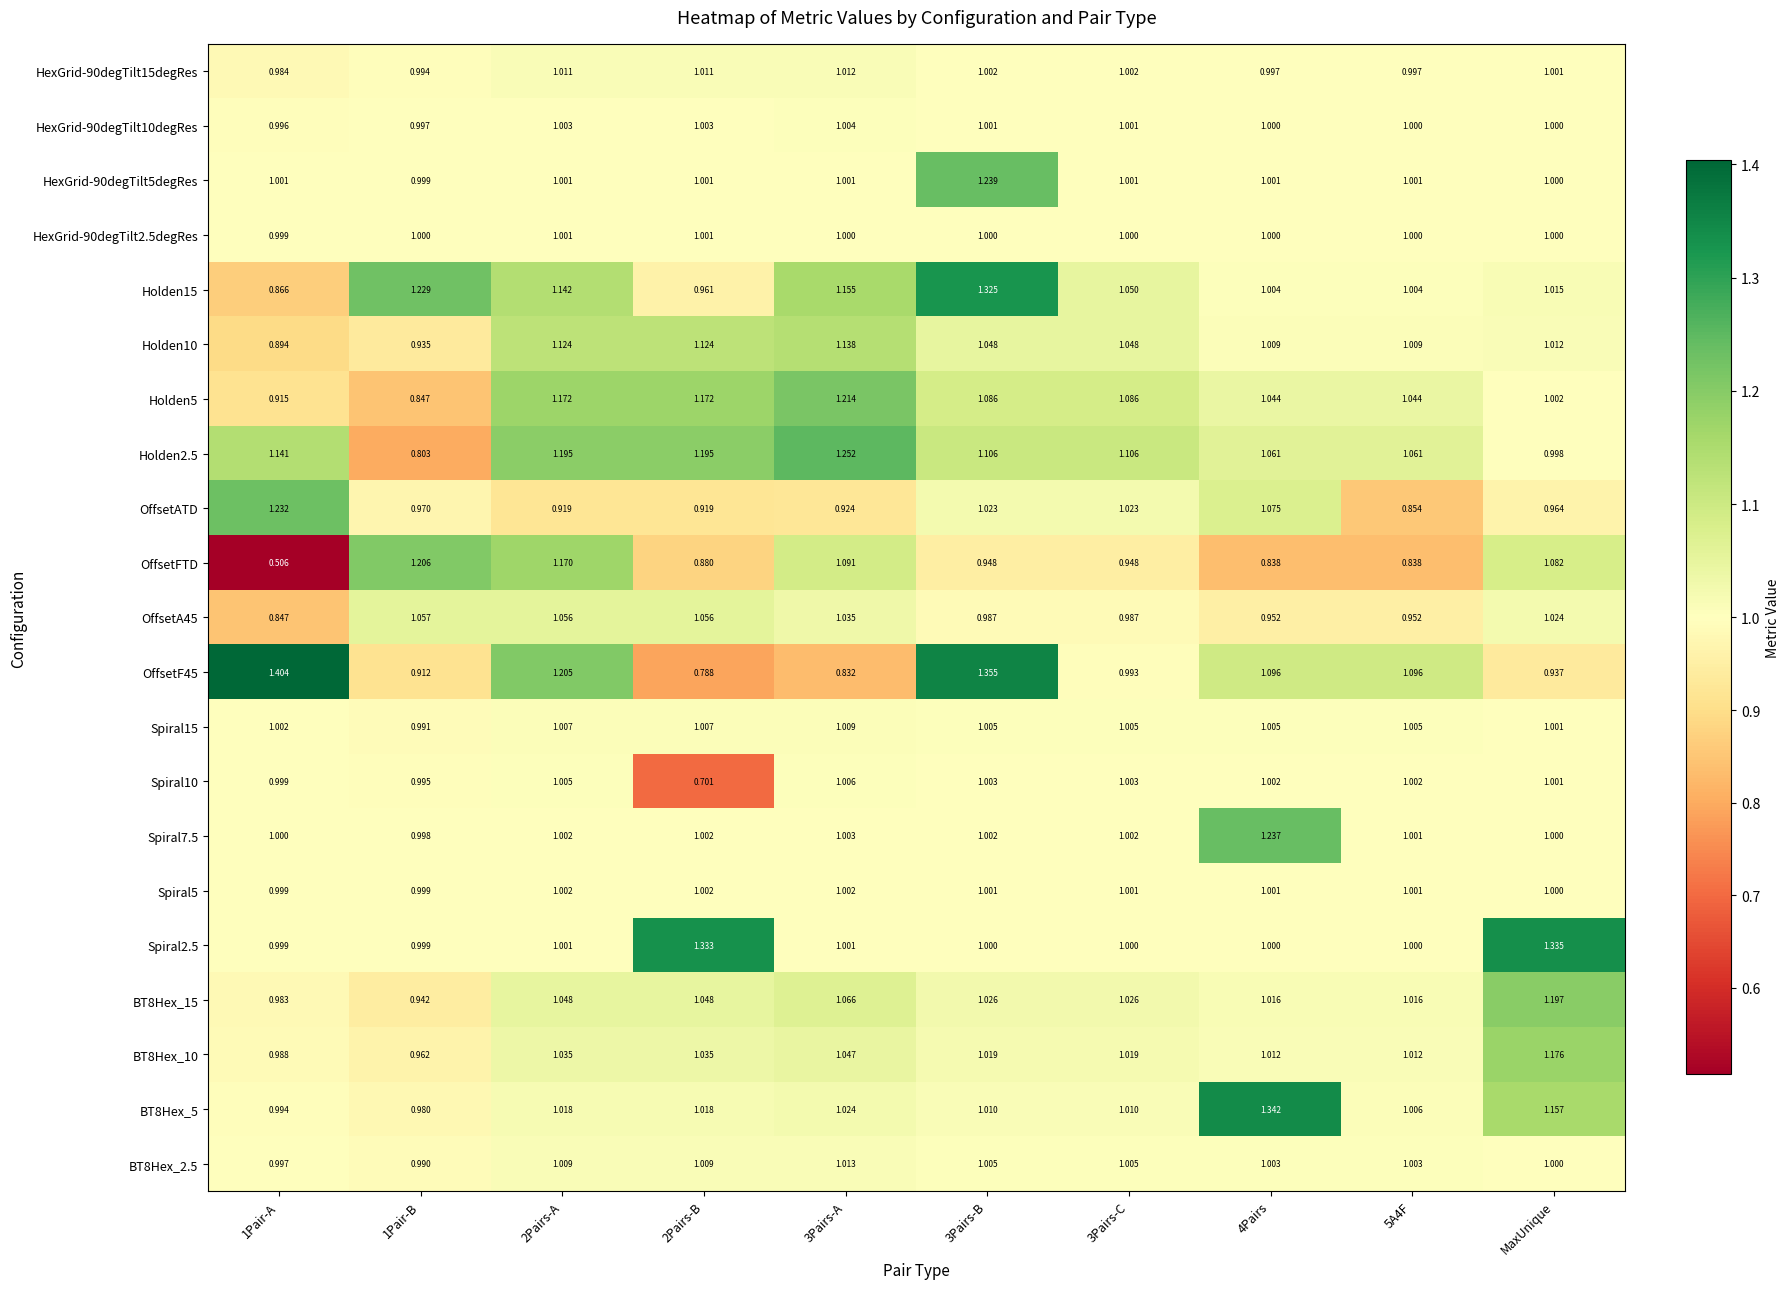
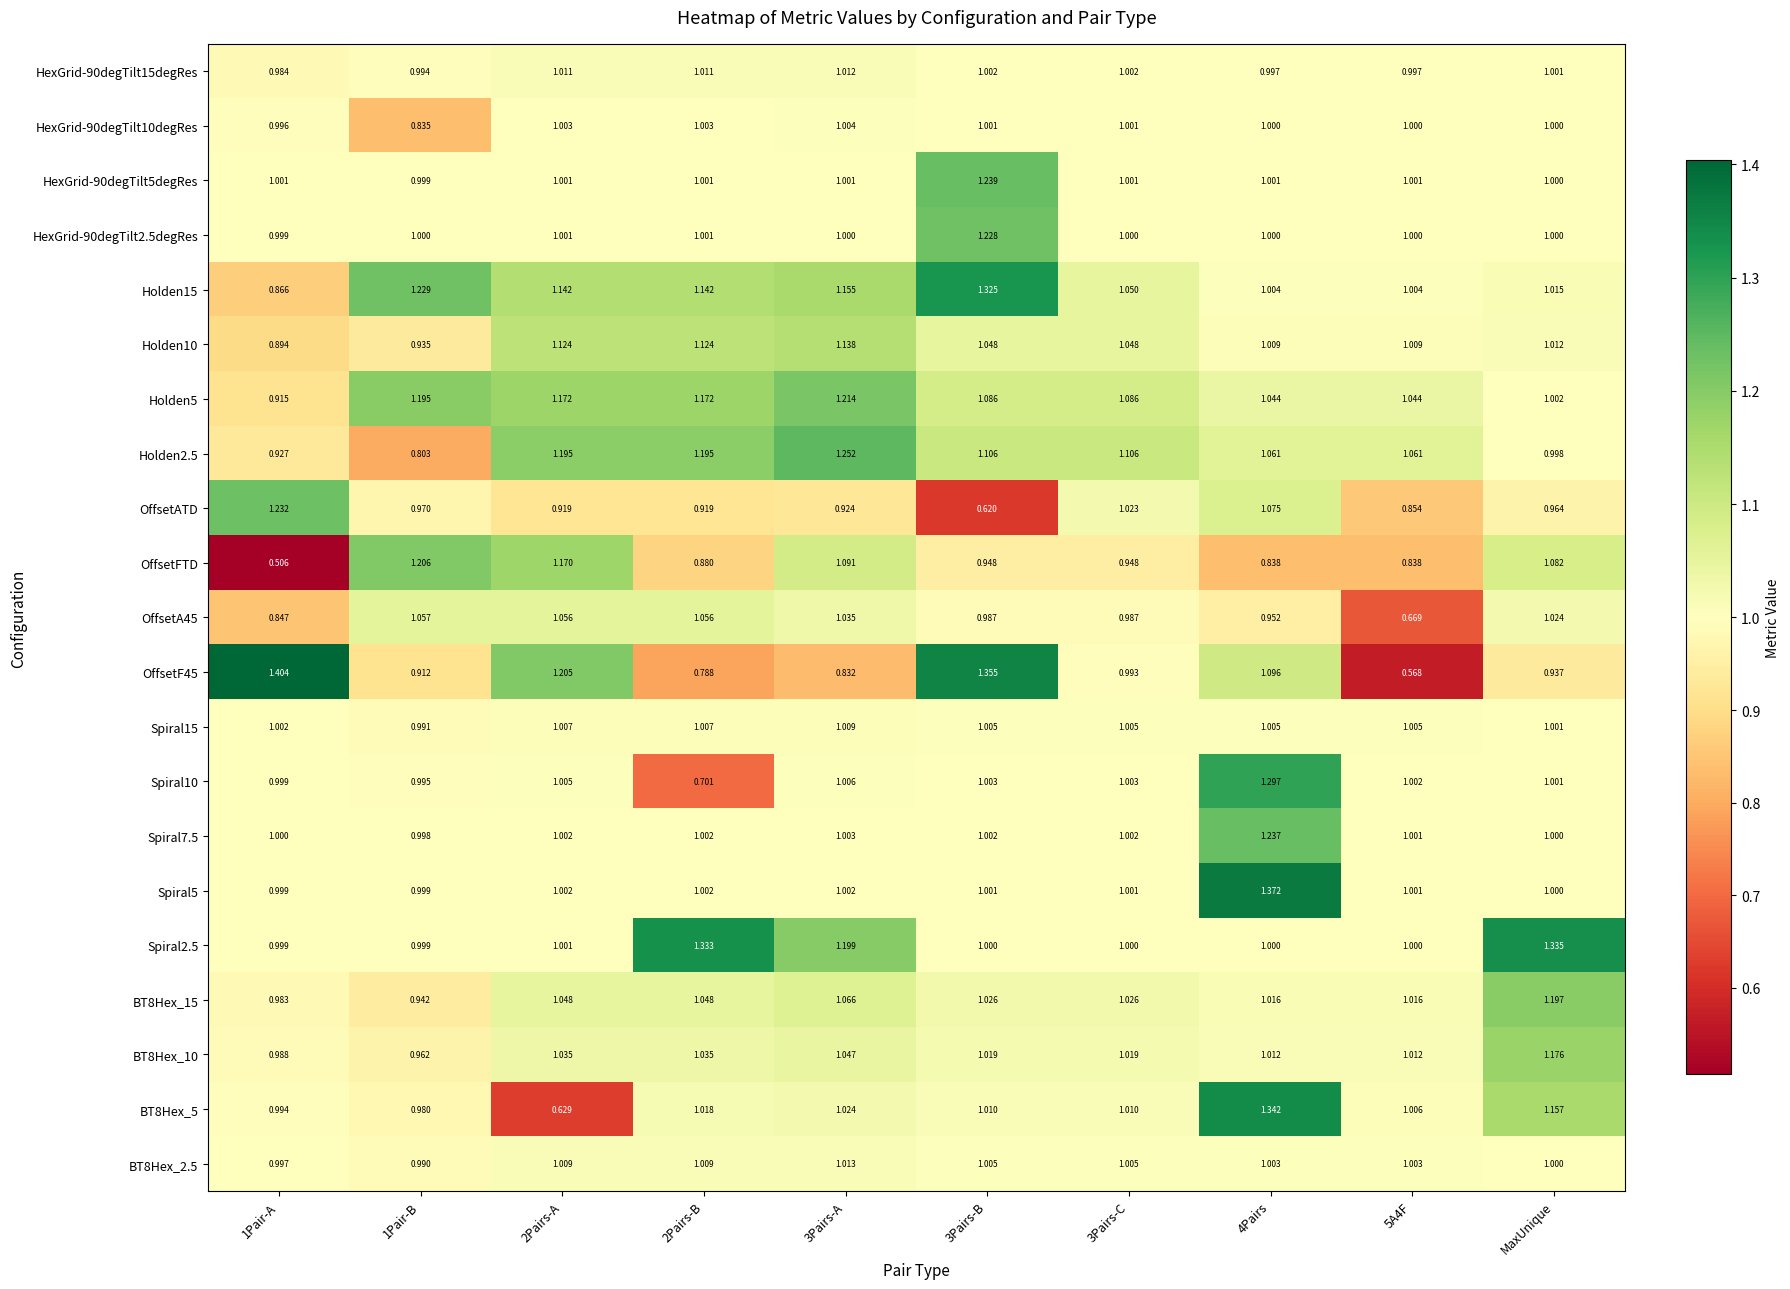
HexGrid-90degTilt10degRes, 1Pair-B: 0.997 -> 0.835
HexGrid-90degTilt2.5degRes, 3Pairs-B: 1.000 -> 1.228
Holden15, 2Pairs-B: 0.961 -> 1.142
Holden5, 1Pair-B: 0.847 -> 1.195
Holden2.5, 1Pair-A: 1.141 -> 0.927
OffsetATD, 3Pairs-B: 1.023 -> 0.620
OffsetA45, 5A4F: 0.952 -> 0.669
OffsetF45, 5A4F: 1.096 -> 0.568
Spiral10, 4Pairs: 1.002 -> 1.297
Spiral5, 4Pairs: 1.001 -> 1.372
Spiral2.5, 3Pairs-A: 1.001 -> 1.199
BT8Hex_5, 2Pairs-A: 1.018 -> 0.629
